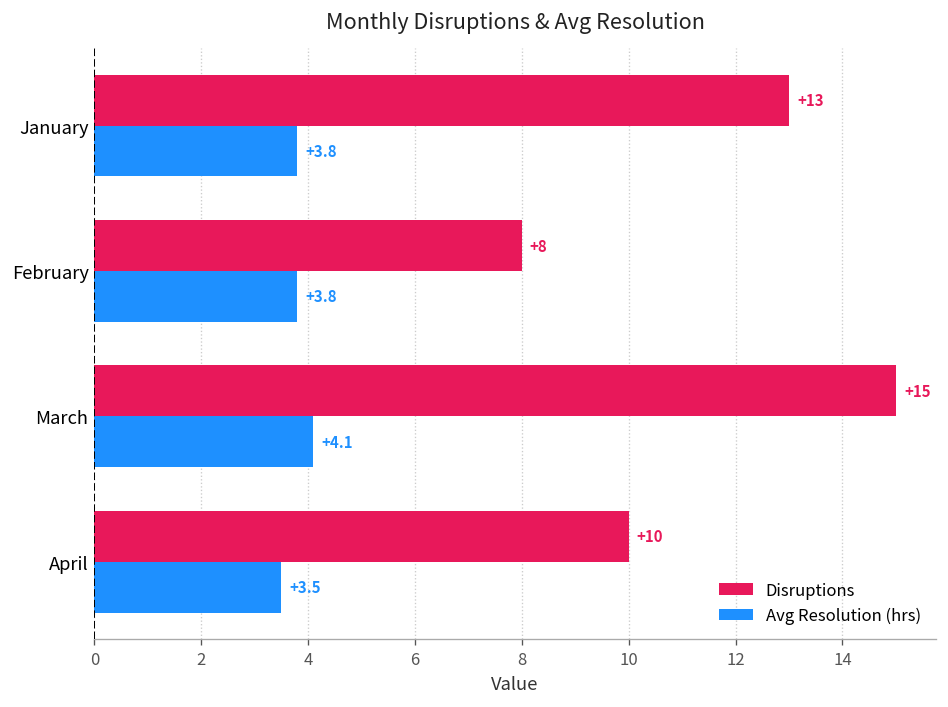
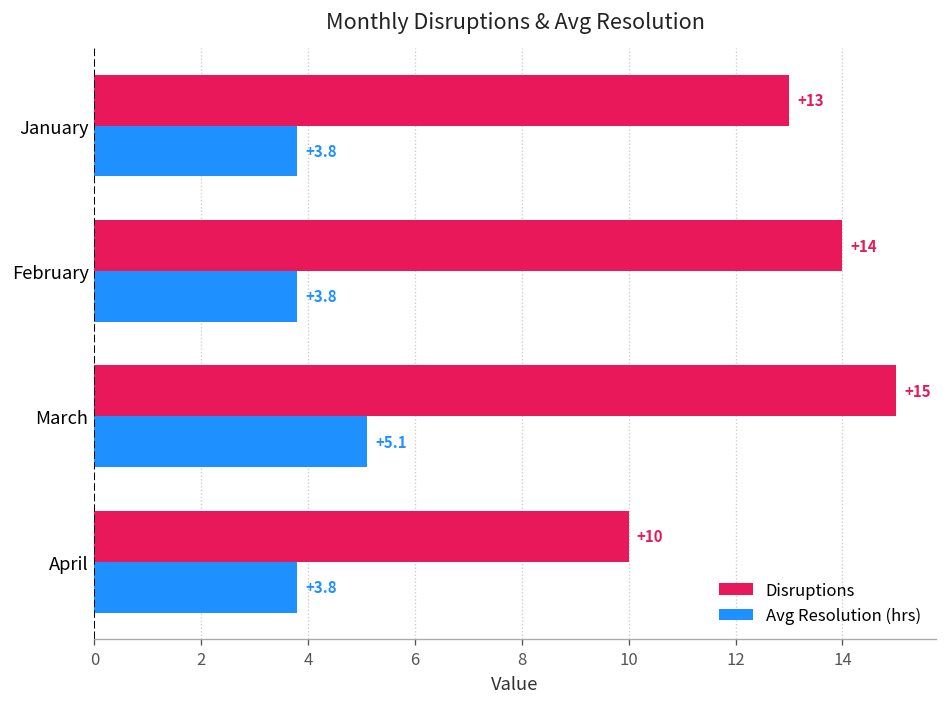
Disruptions, February: +8 -> +14
Avg Resolution (hrs), March: +4.1 -> +5.1
Avg Resolution (hrs), April: +3.5 -> +3.8
